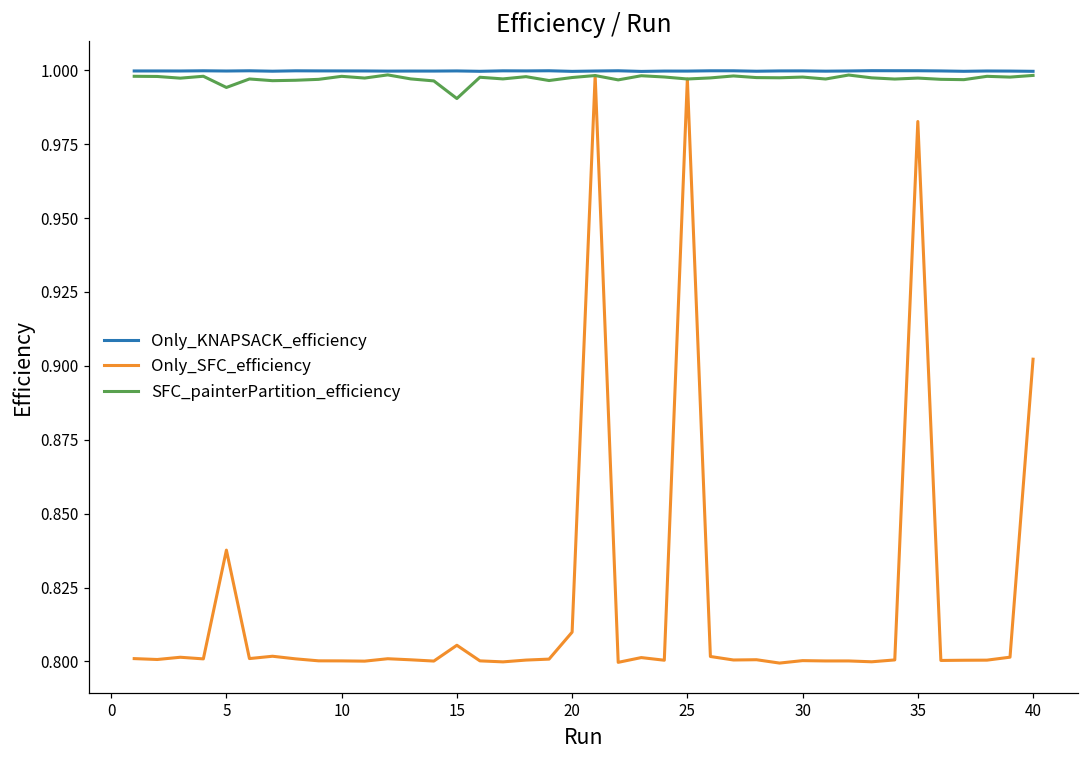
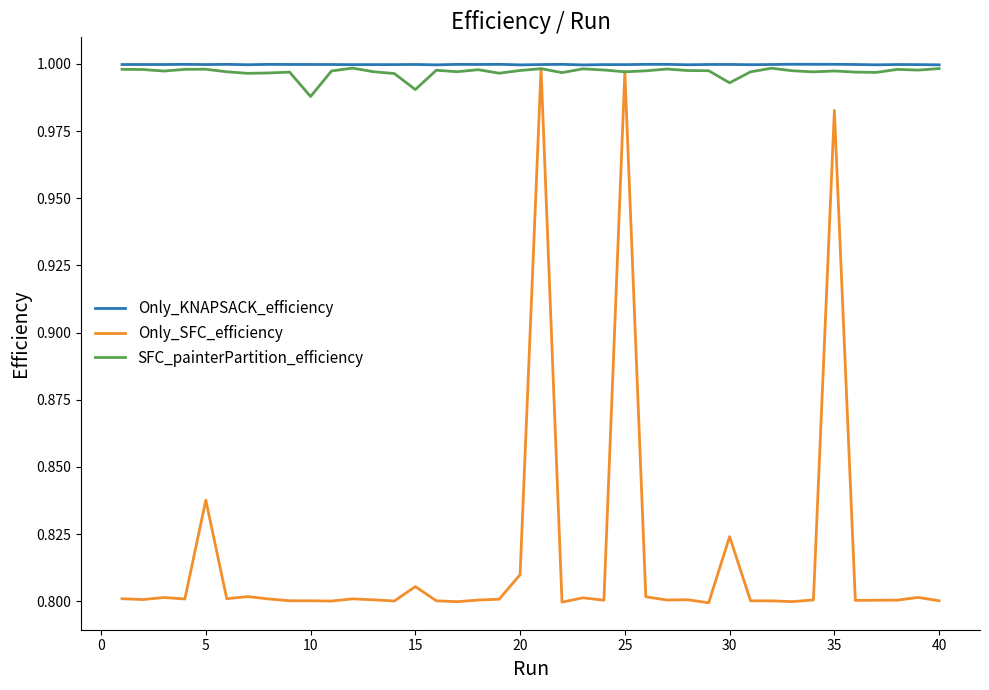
SFC_painterPartition_efficiency, 5: 0.994 -> 0.998
SFC_painterPartition_efficiency, 10: 0.998 -> 0.988
Only_SFC_efficiency, 30: 0.800 -> 0.824
SFC_painterPartition_efficiency, 30: 0.998 -> 0.993
Only_SFC_efficiency, 40: 0.902 -> 0.800
